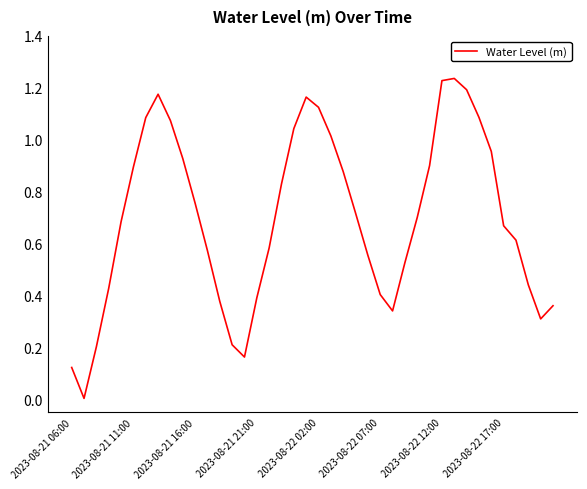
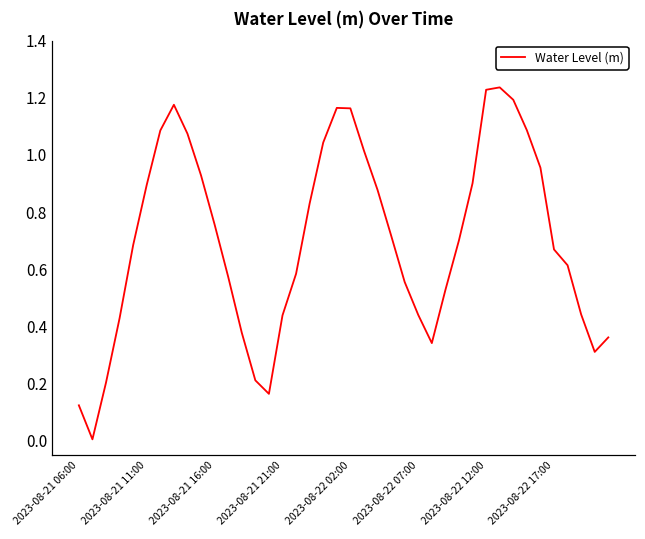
2023-08-21 21:00: 0.39 -> 0.44
2023-08-22 02:00: 1.13 -> 1.16
2023-08-22 07:00: 0.40 -> 0.44
